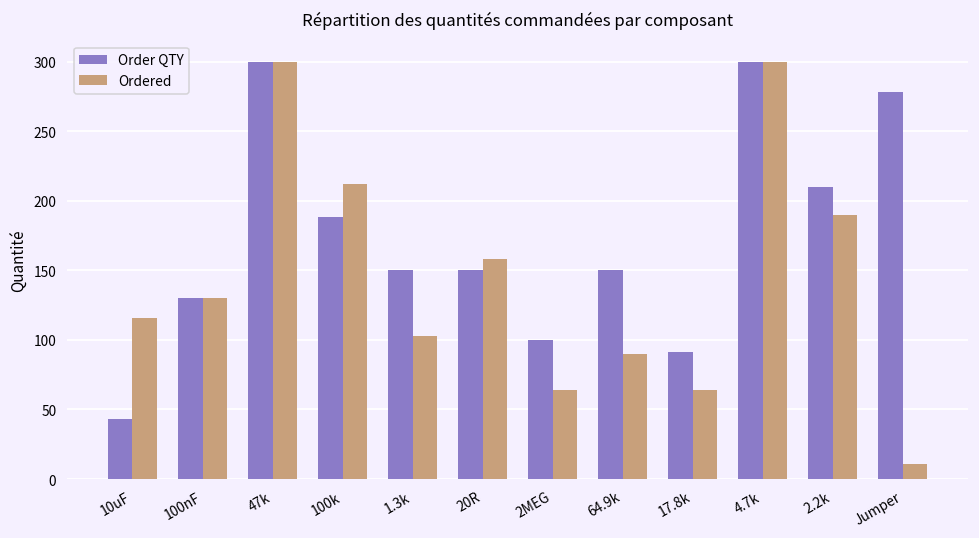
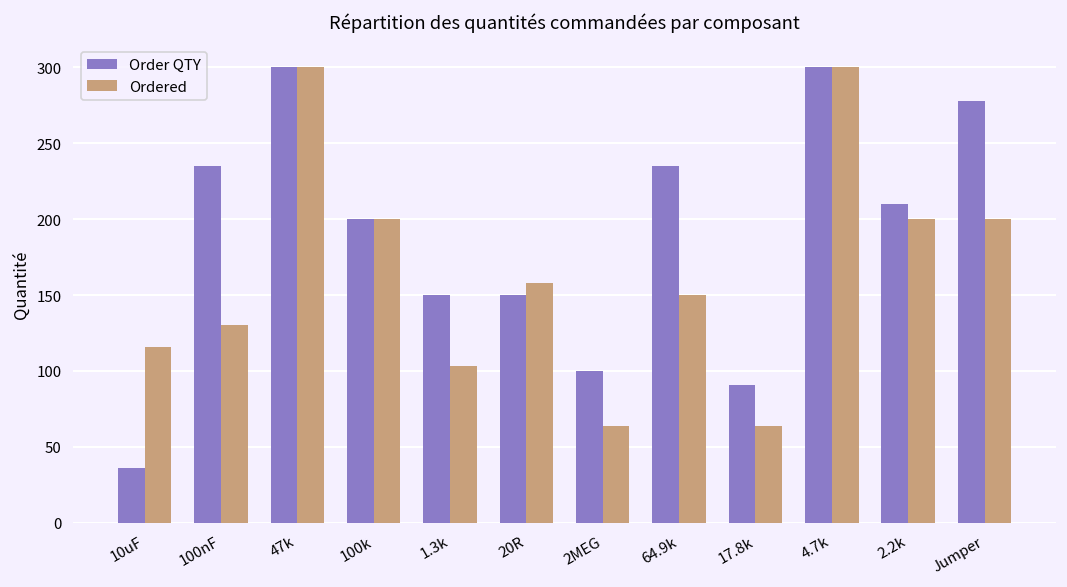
Order QTY, 10uF: 43 -> 36
Order QTY, 100nF: 130 -> 235
Order QTY, 100k: 188 -> 200
Ordered, 100k: 212 -> 200
Order QTY, 64.9k: 150 -> 235
Ordered, 64.9k: 90 -> 150
Ordered, 2.2k: 190 -> 200
Ordered, Jumper: 11 -> 200
